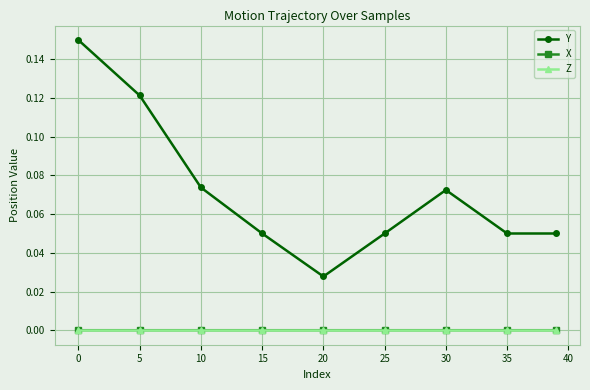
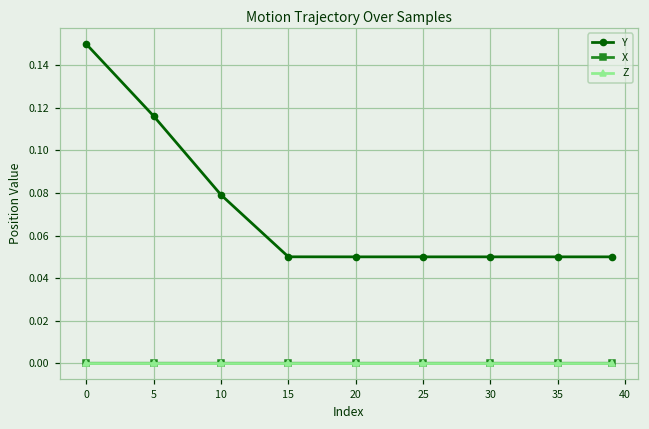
Y, 5: 0.121 -> 0.116
Y, 10: 0.074 -> 0.079
Y, 20: 0.028 -> 0.050
Y, 30: 0.072 -> 0.050
